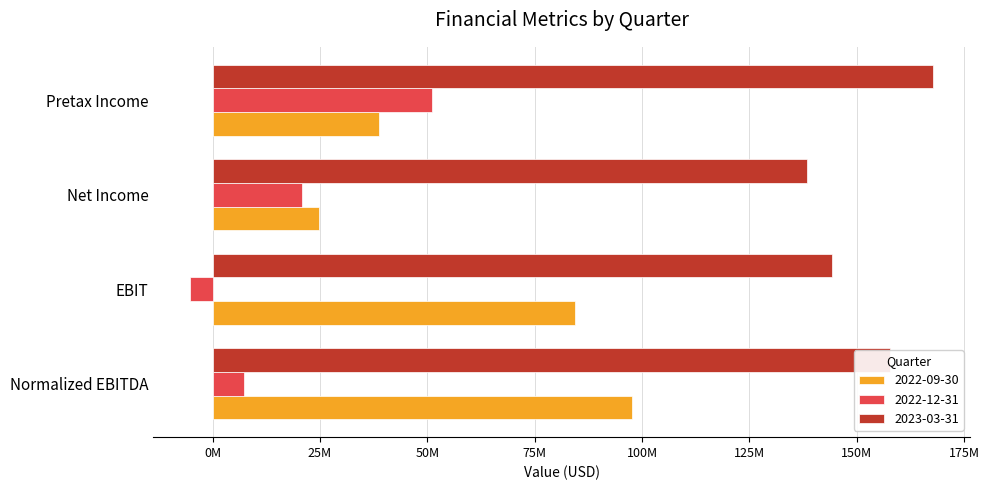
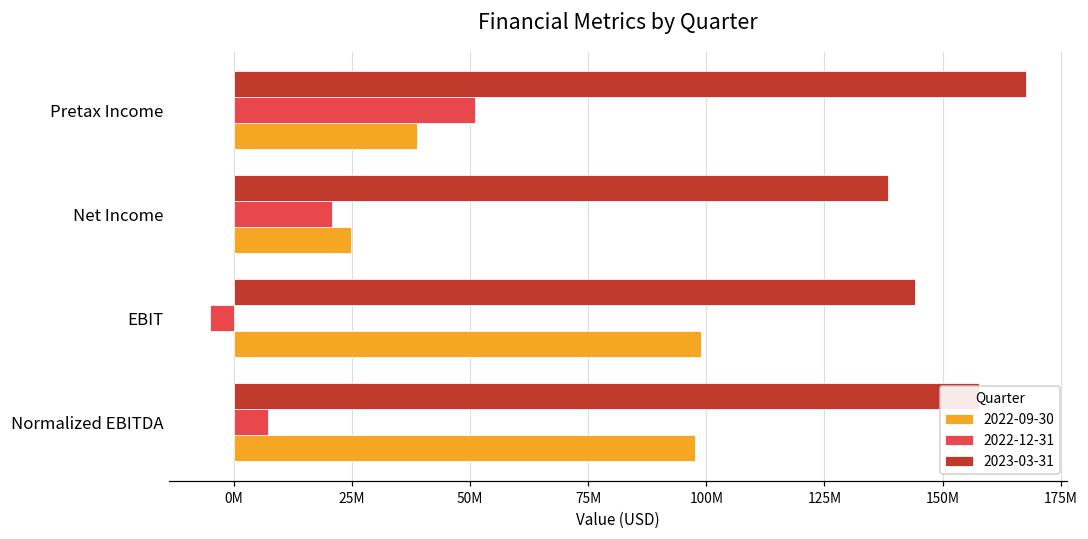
2022-09-30, EBIT: 84000000 -> 99000000
